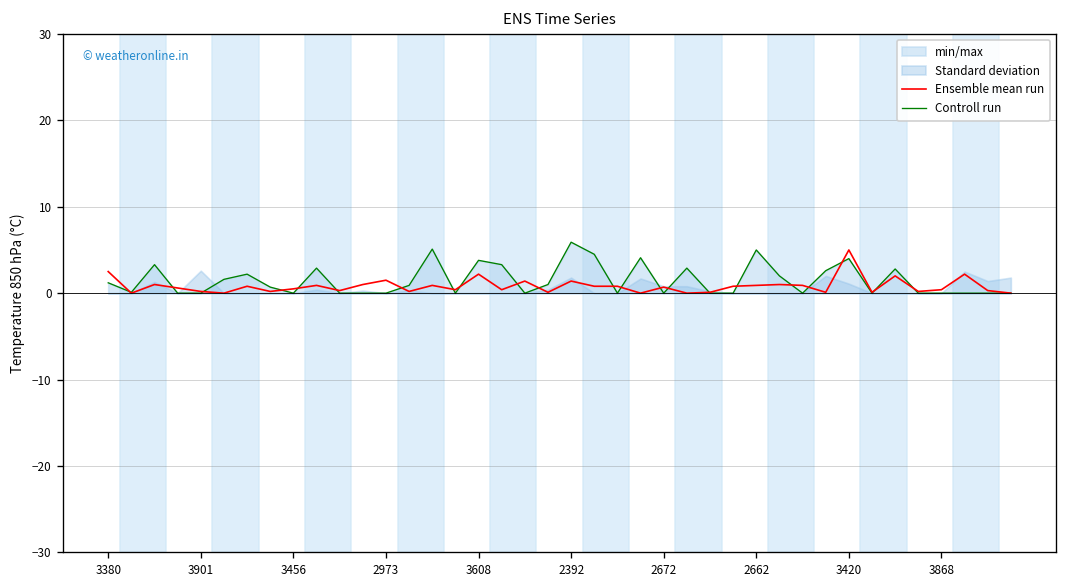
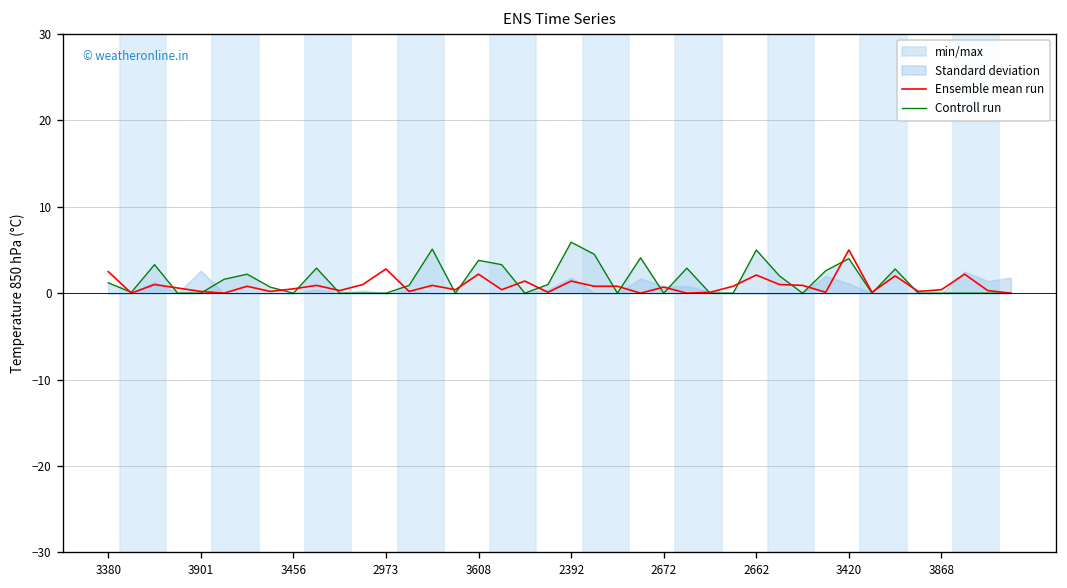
Ensemble mean run, 2973: 2 -> 3
Ensemble mean run, 2662: 1 -> 2
